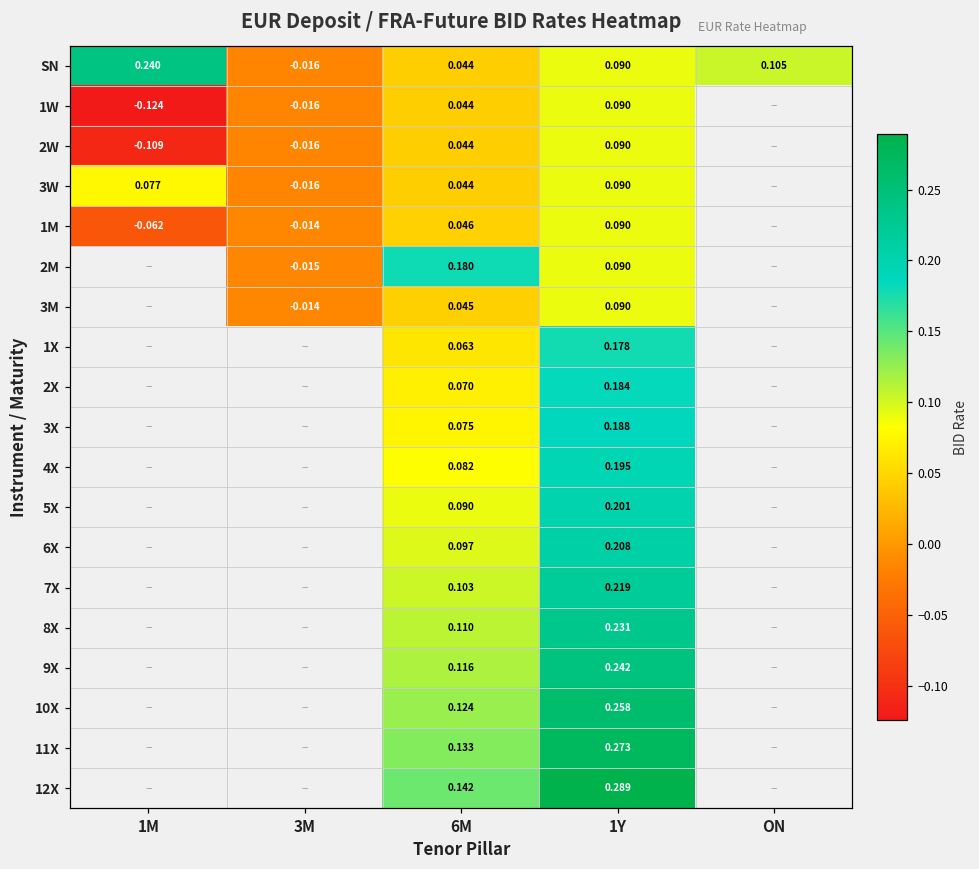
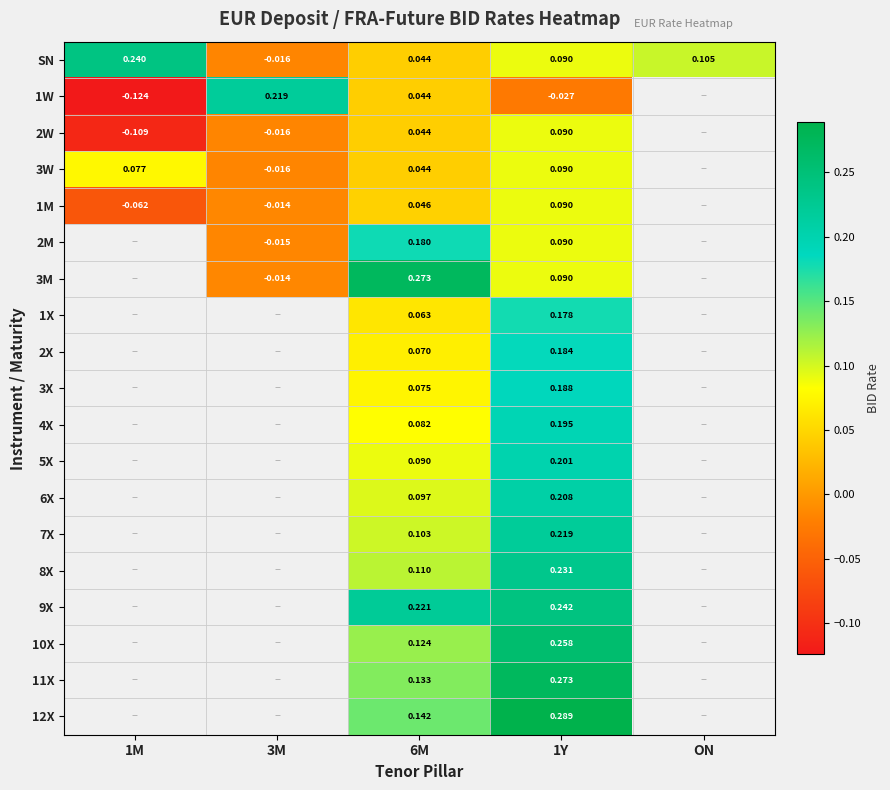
1W, 3M: -0.016 -> 0.219
1W, 1Y: 0.090 -> -0.027
3M, 6M: 0.045 -> 0.273
9X, 6M: 0.116 -> 0.221
